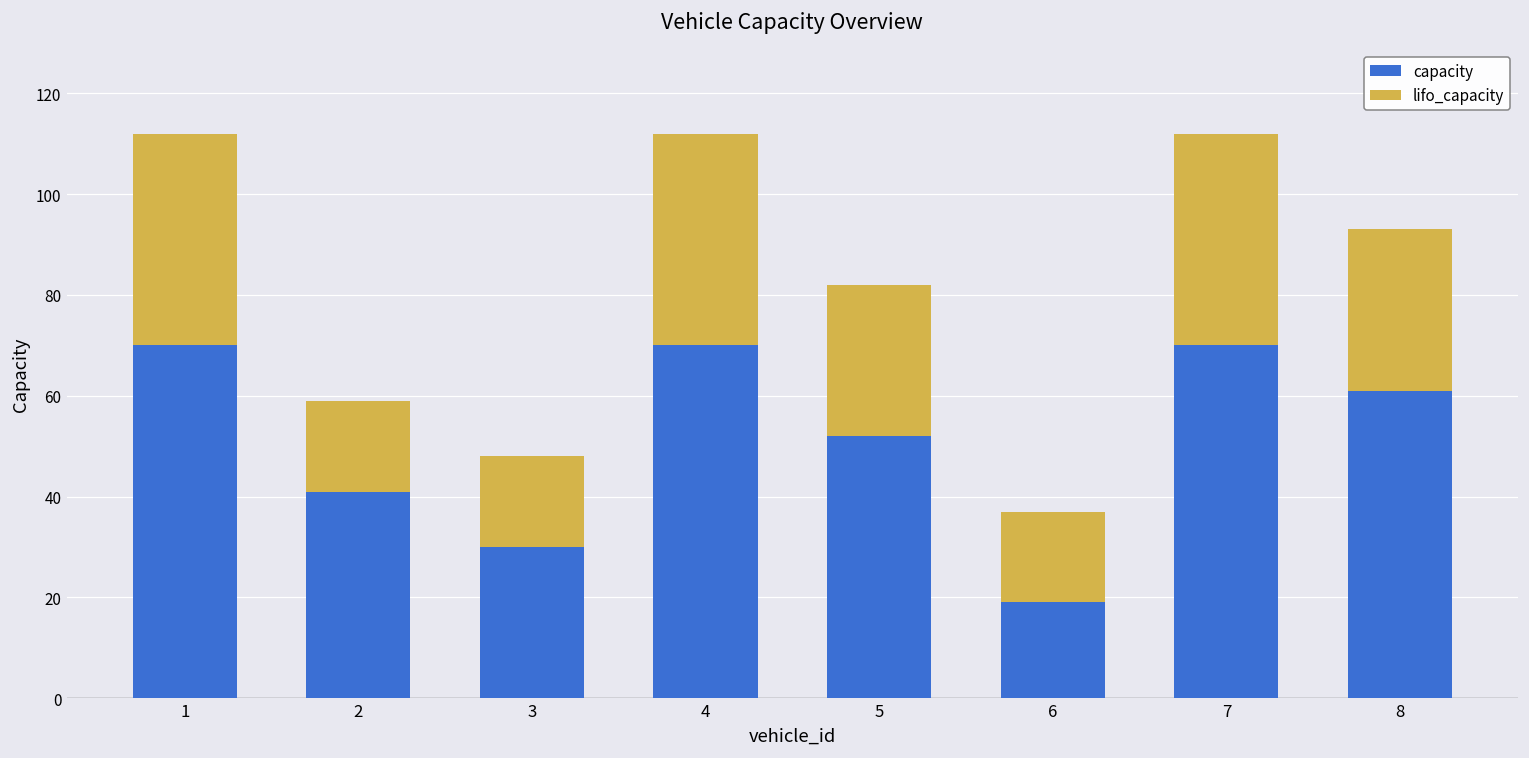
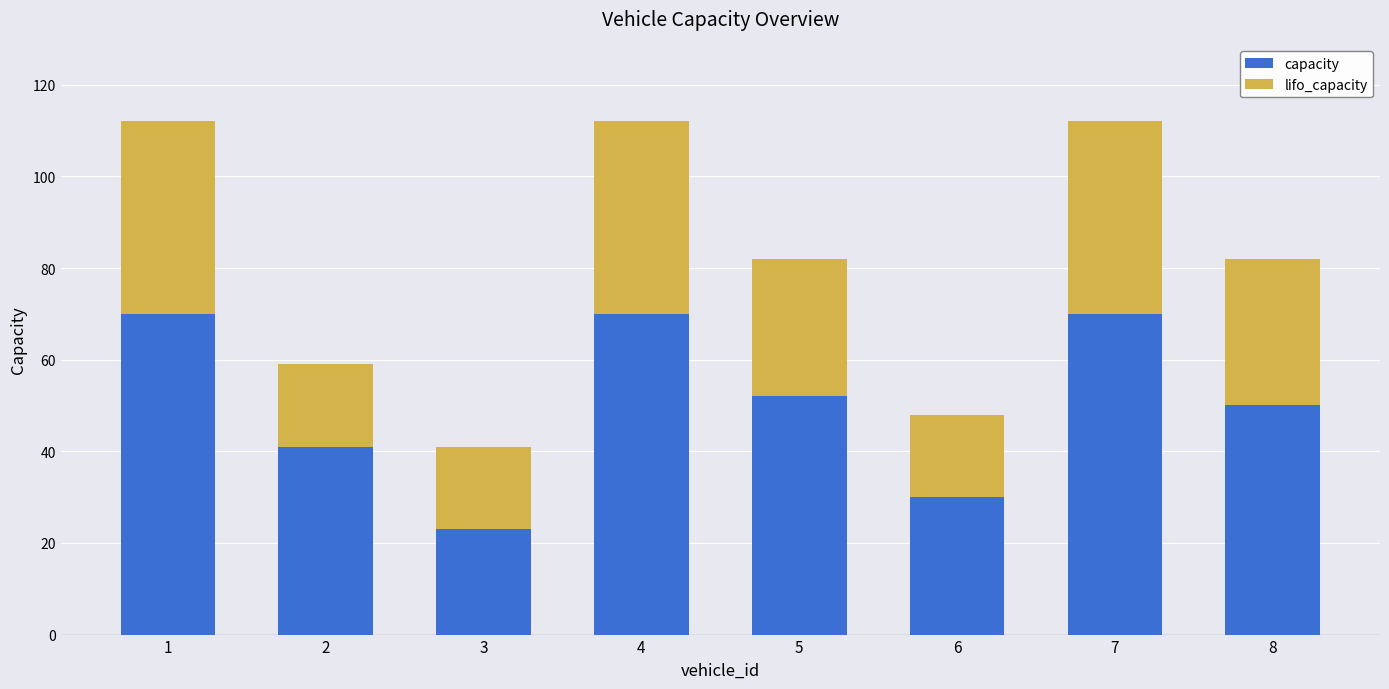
capacity, 3: 30 -> 23
capacity, 6: 19 -> 30
capacity, 8: 61 -> 50
